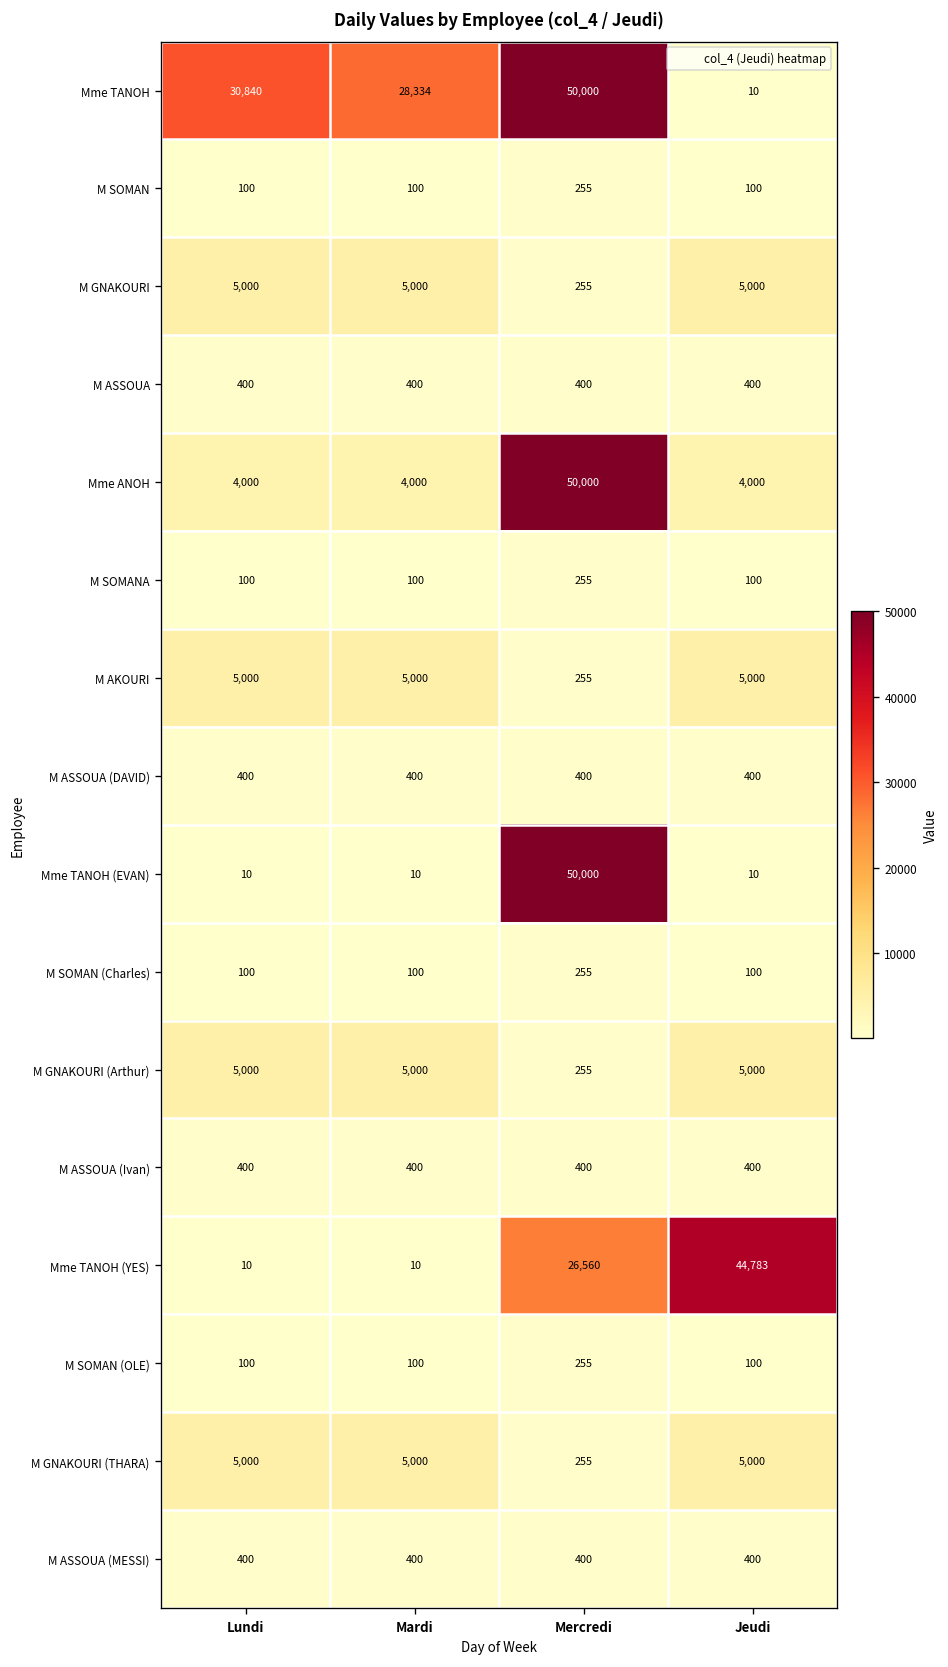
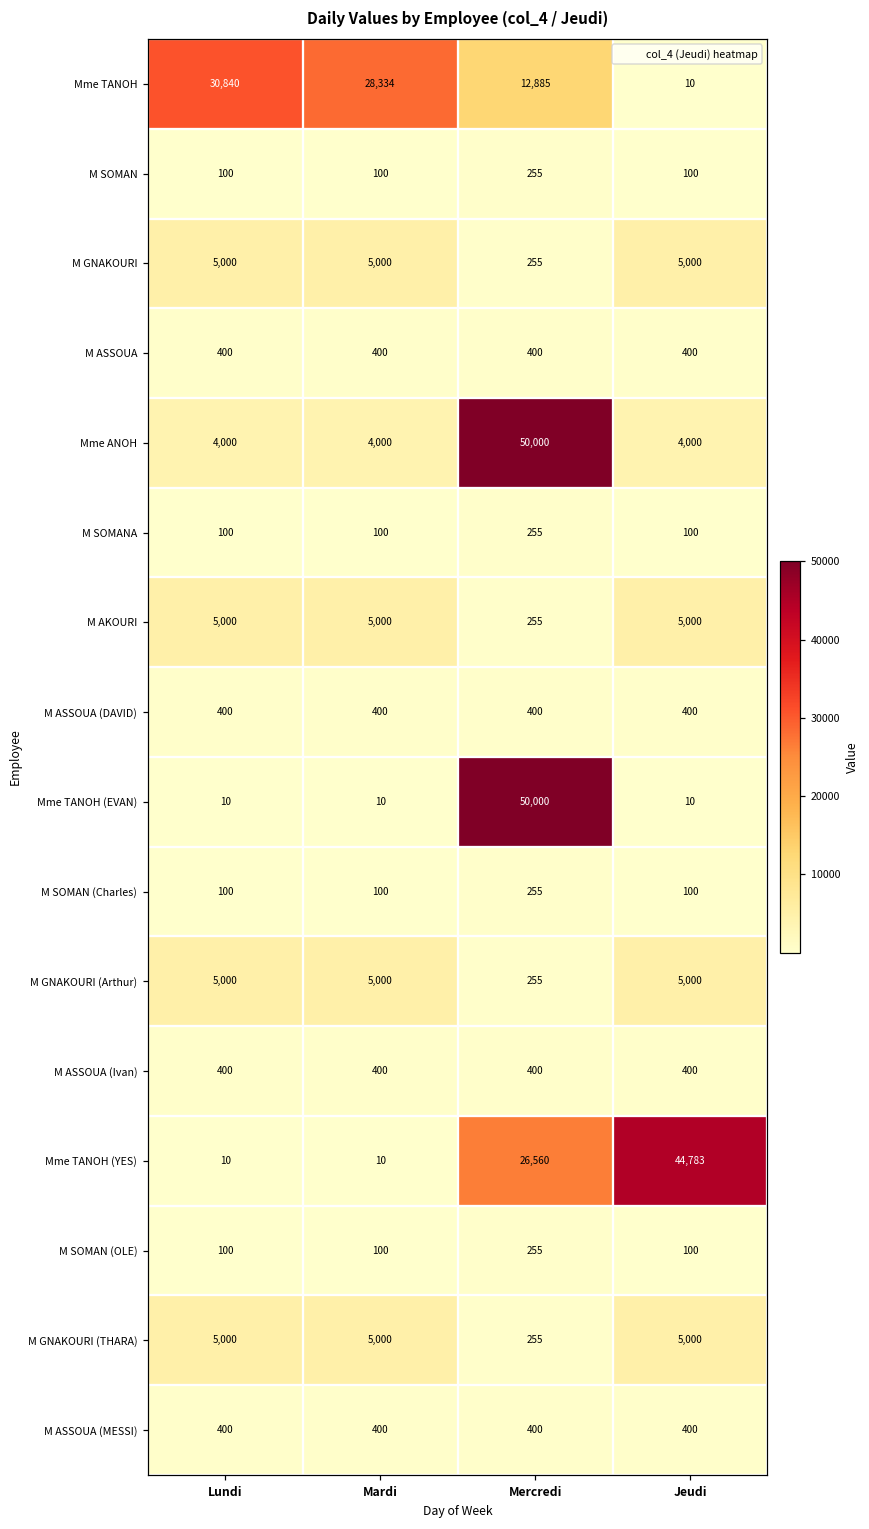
Mme TANOH, Mercredi: 50,000 -> 12,885
